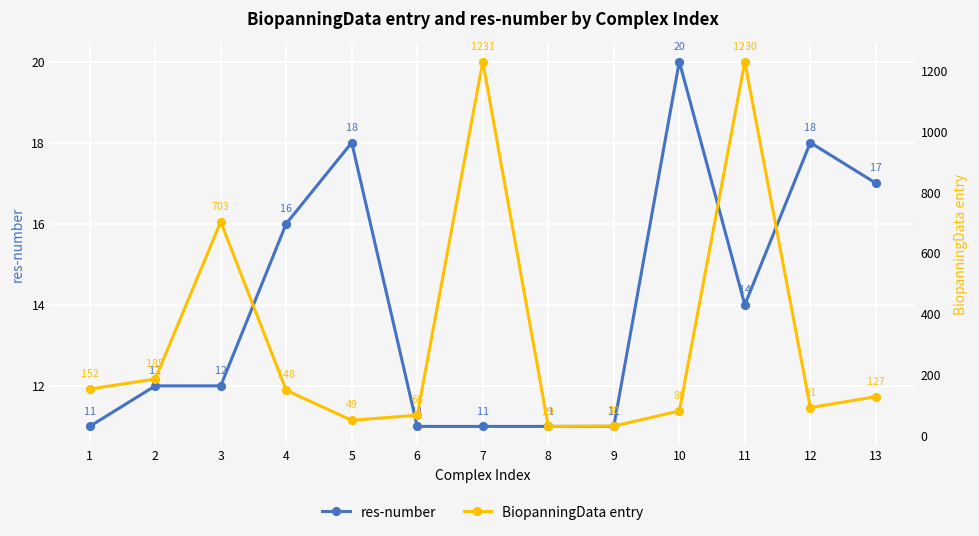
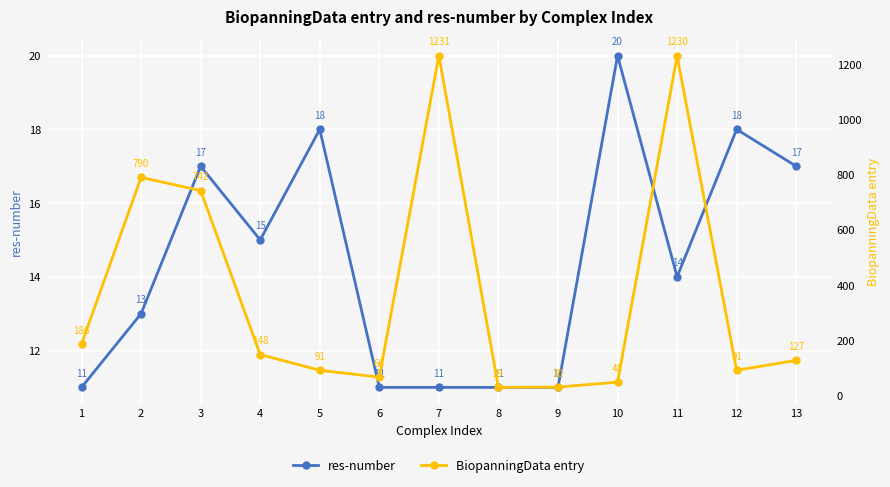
res-number, 2: 12 -> 13
res-number, 3: 12 -> 17
res-number, 4: 16 -> 15
BiopanningData entry, 1: 152 -> 186
BiopanningData entry, 2: 185 -> 790
BiopanningData entry, 3: 703 -> 742
BiopanningData entry, 5: 49 -> 91
BiopanningData entry, 10: 80 -> 48
